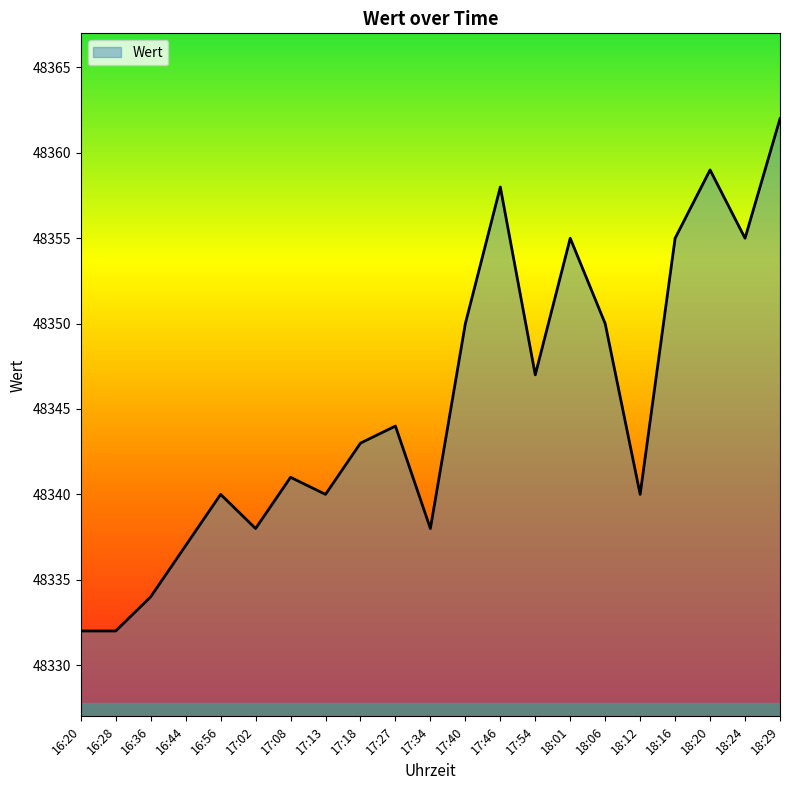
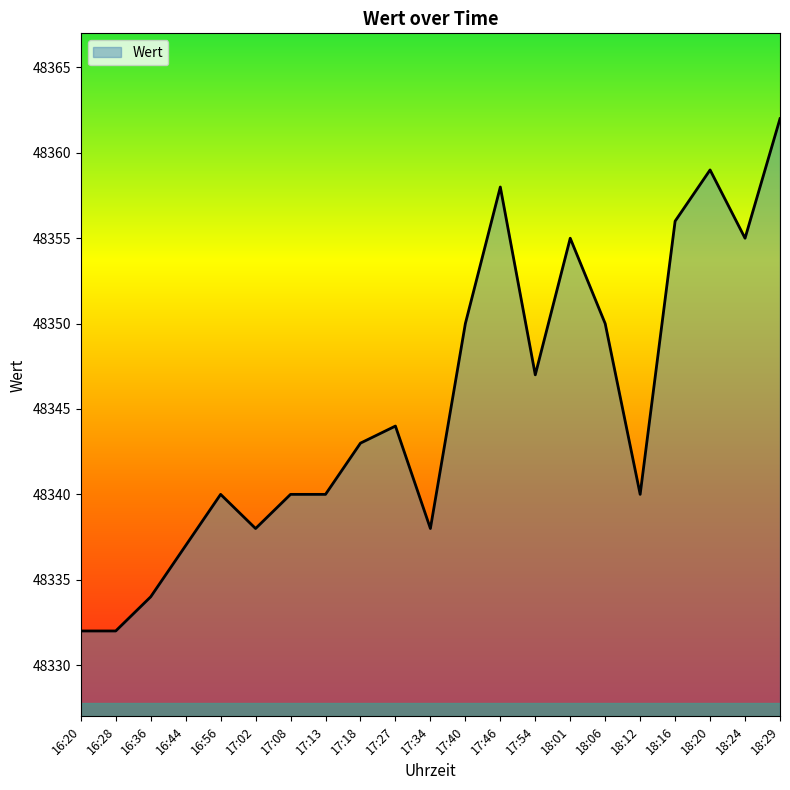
17:08: 48341 -> 48340
18:16: 48355 -> 48356
